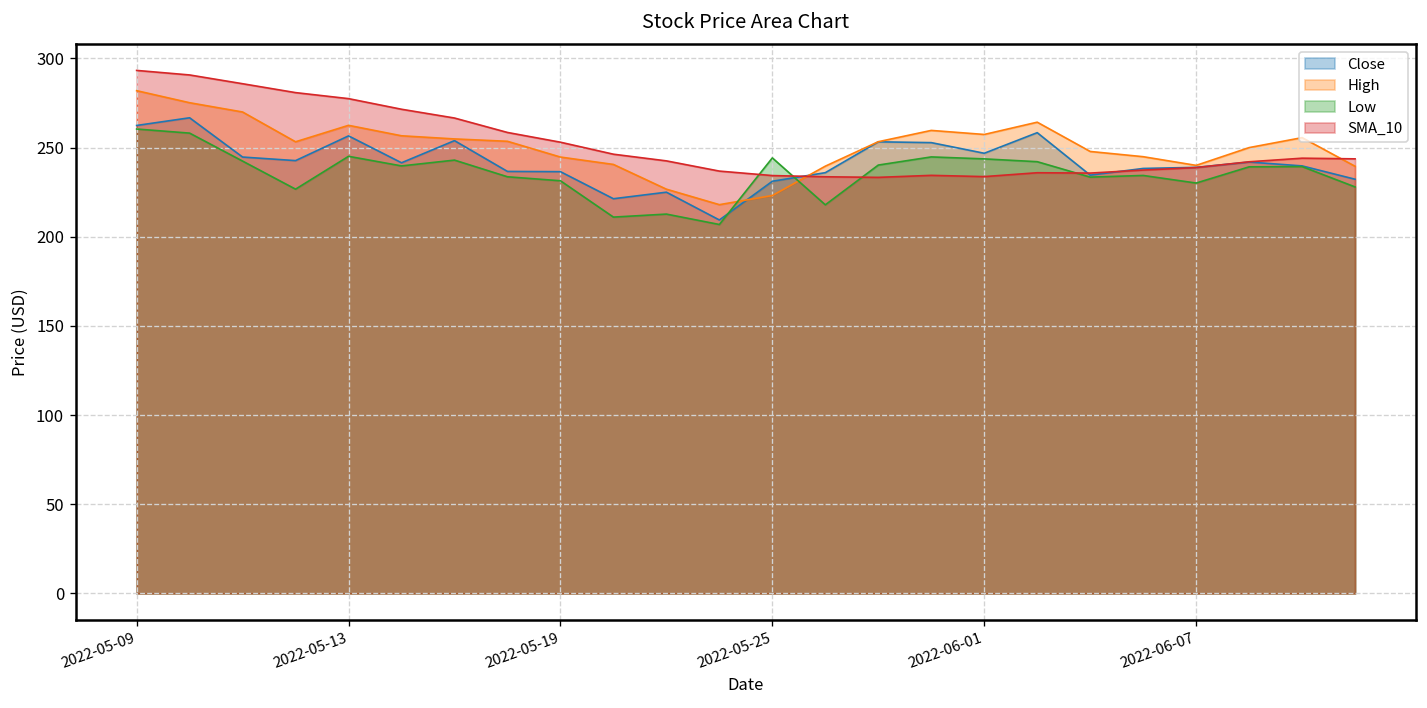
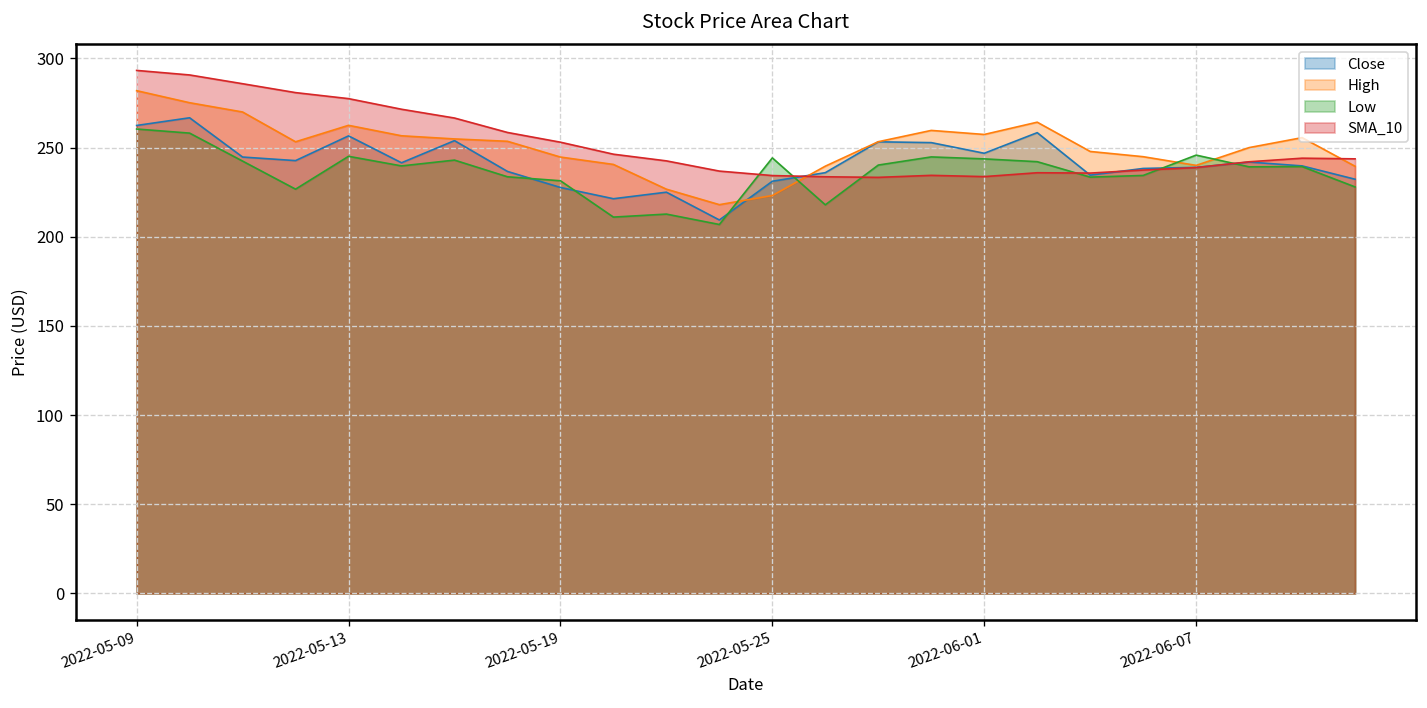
Close, 2022-05-19: 236 -> 228
Low, 2022-06-07: 230 -> 246
